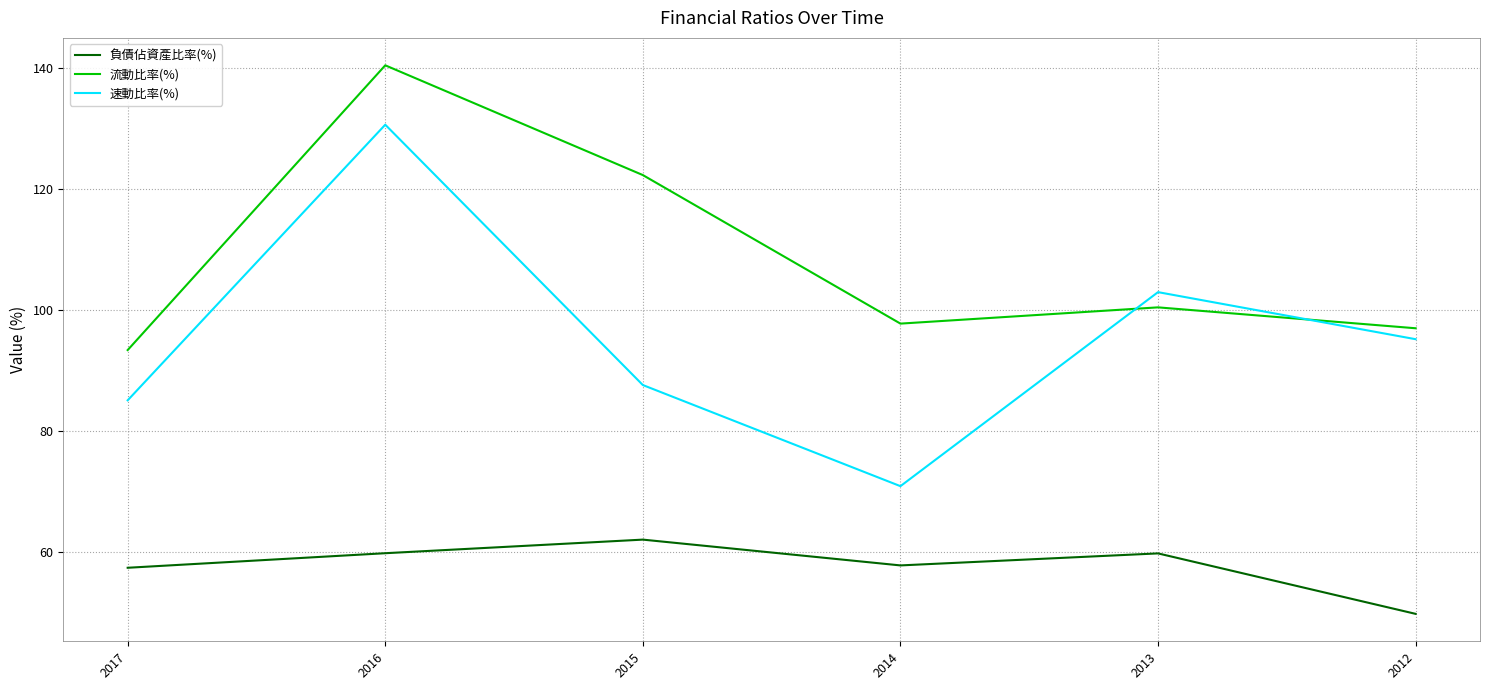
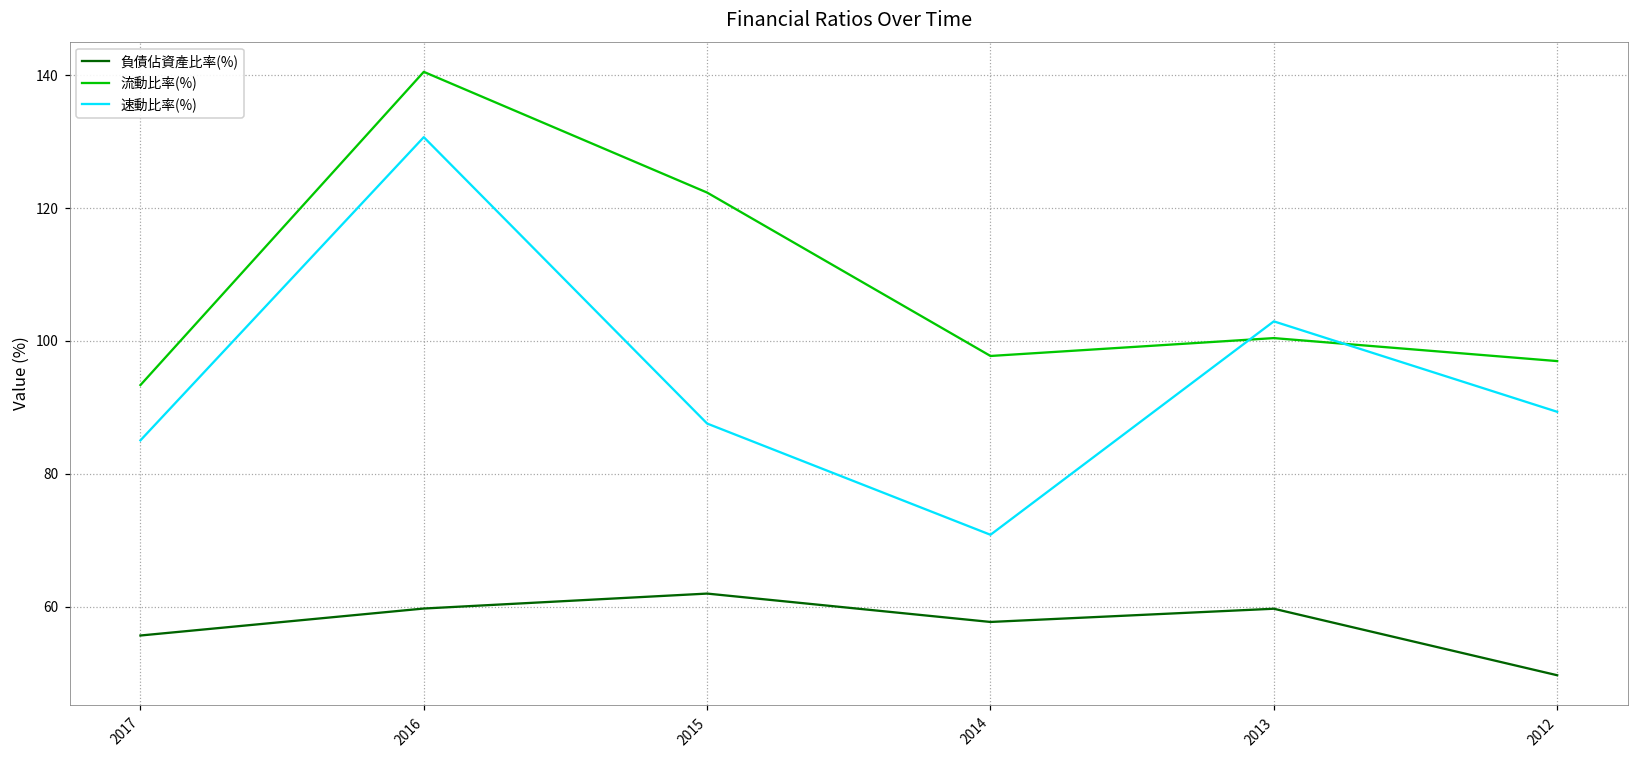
負債佔資產比率(%), 2017: 57 -> 56
速動比率(%), 2012: 95 -> 89
